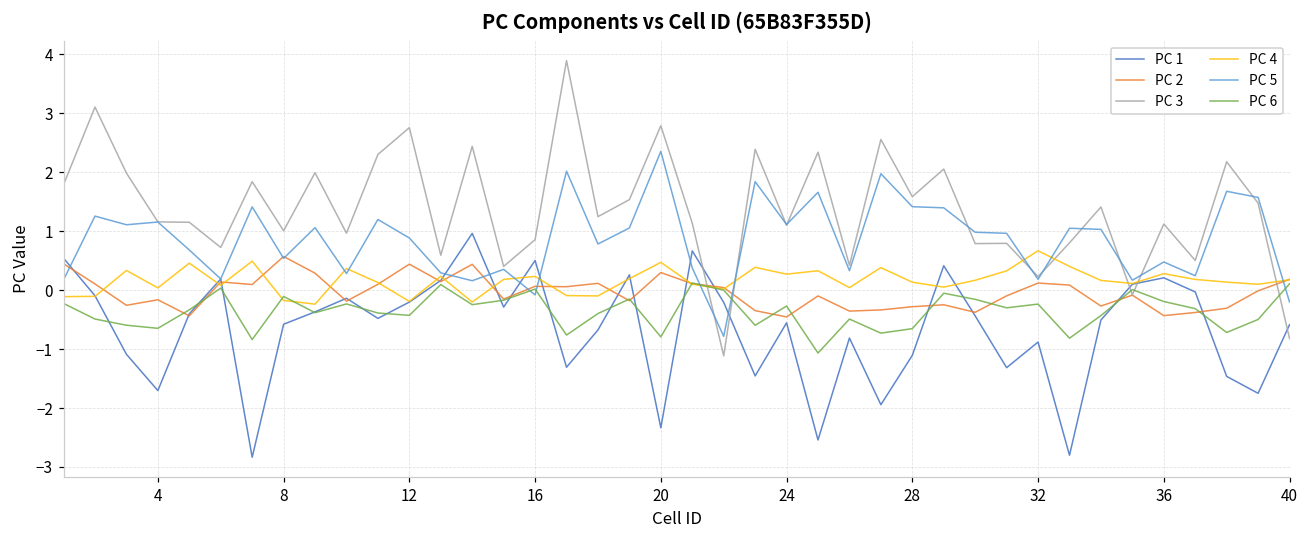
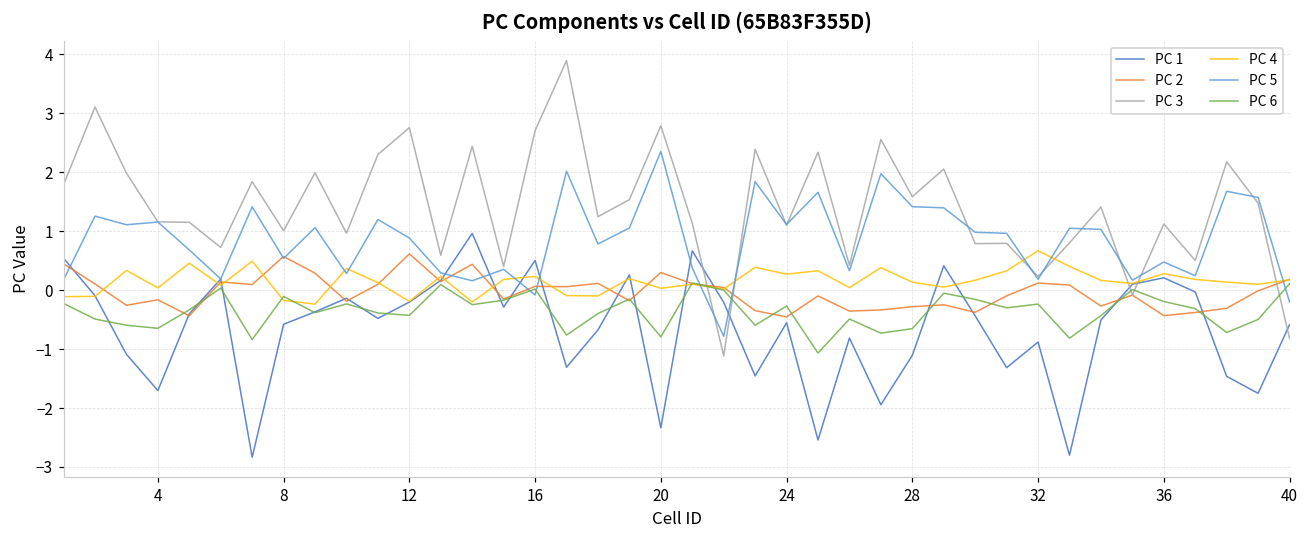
PC 2, 12: 0.4 -> 0.6
PC 3, 16: 0.9 -> 2.7
PC 4, 20: 0.5 -> 0.0
